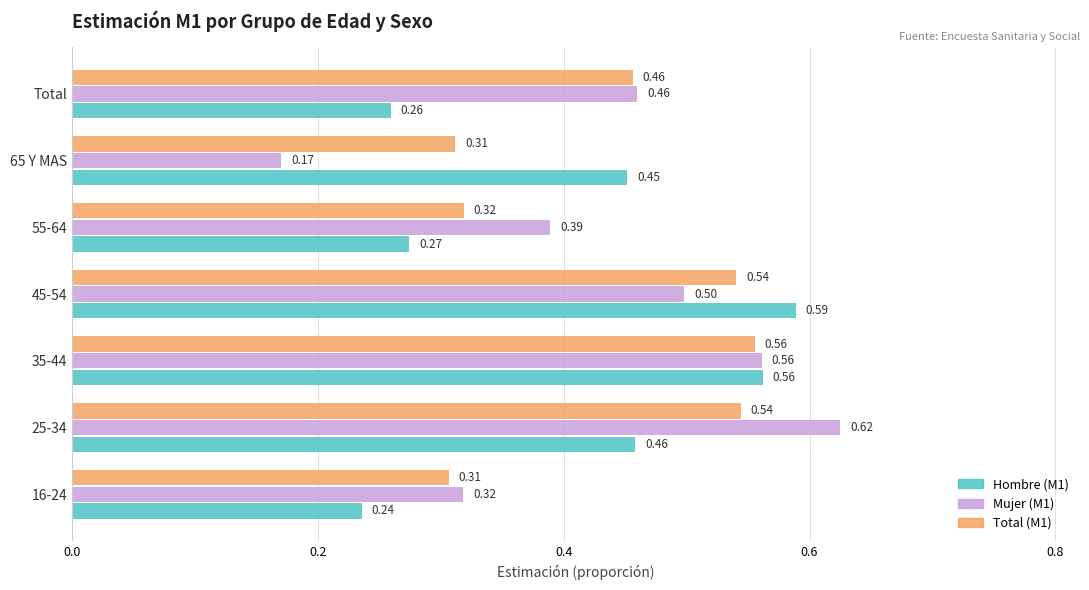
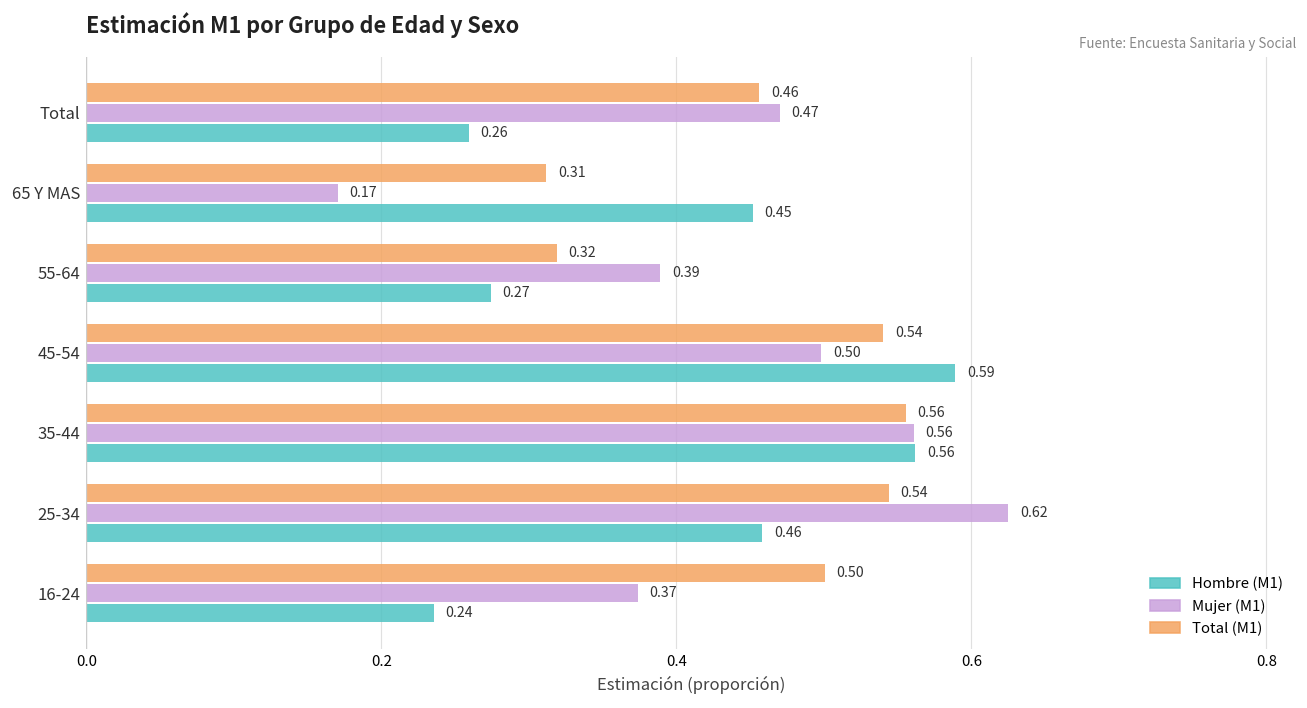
Mujer (M1), Total: 0.46 -> 0.47
Total (M1), 16-24: 0.31 -> 0.50
Mujer (M1), 16-24: 0.32 -> 0.37
